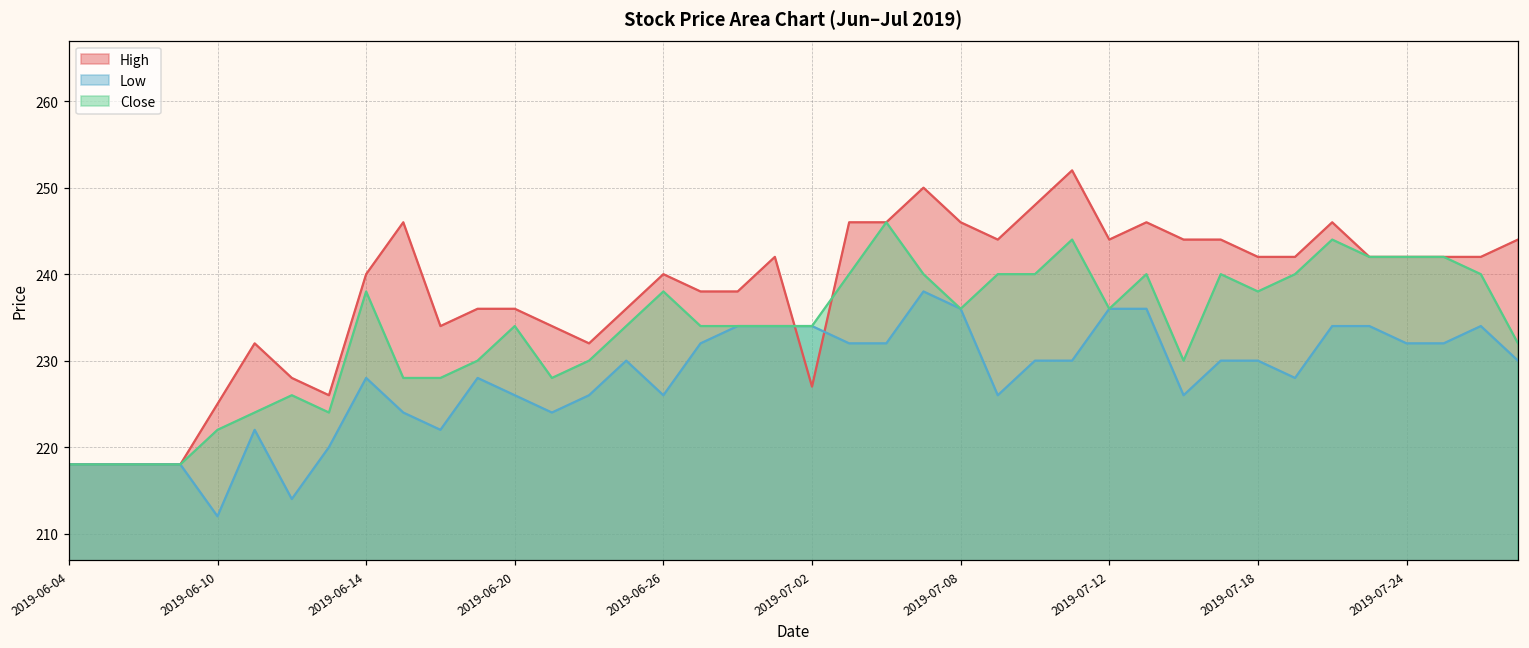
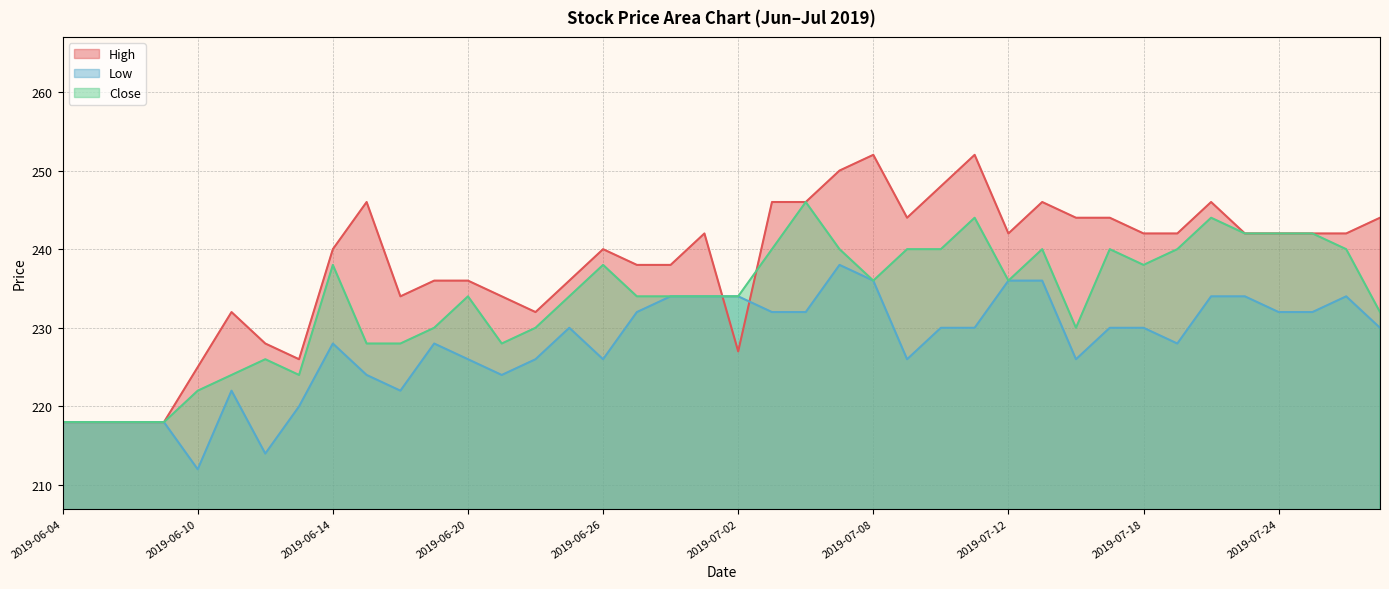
High, 2019-07-08: 246 -> 252
High, 2019-07-12: 244 -> 242
